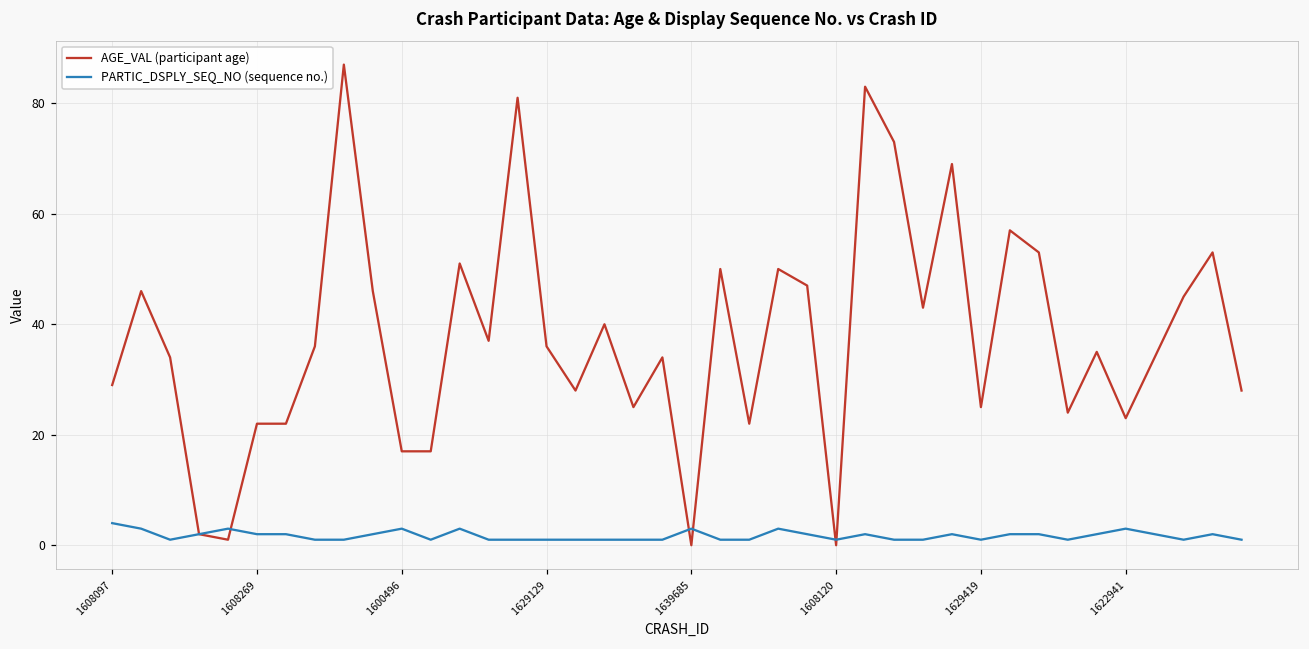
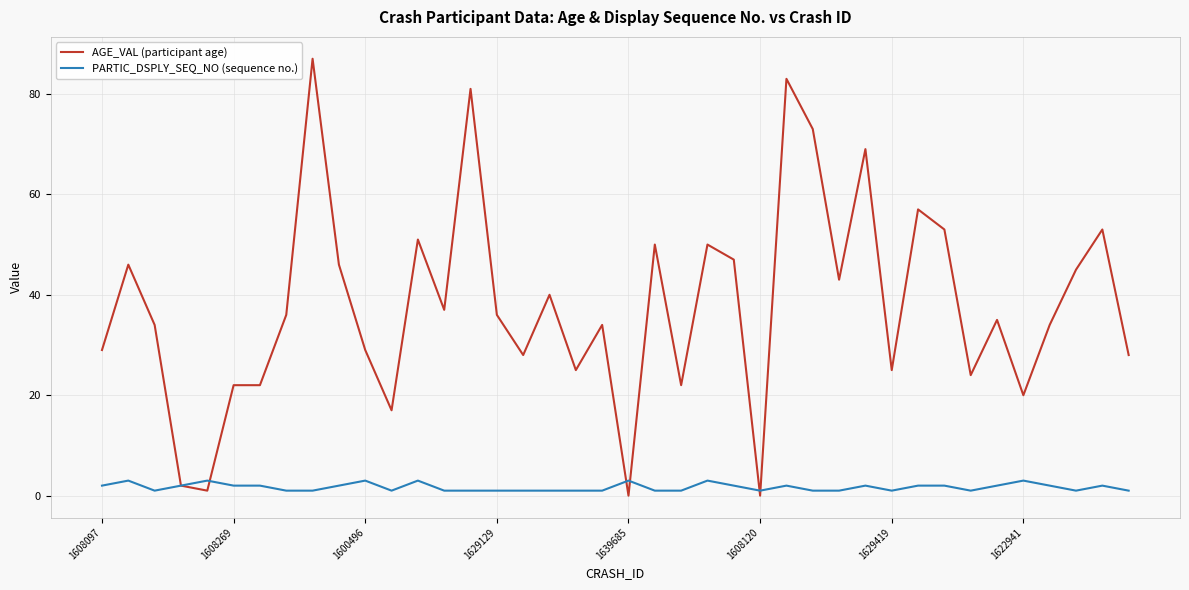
PARTIC_DSPLY_SEQ_NO (sequence no.), 1608097: 4 -> 2
AGE_VAL (participant age), 1600496: 17 -> 29
AGE_VAL (participant age), 1622941: 23 -> 20
